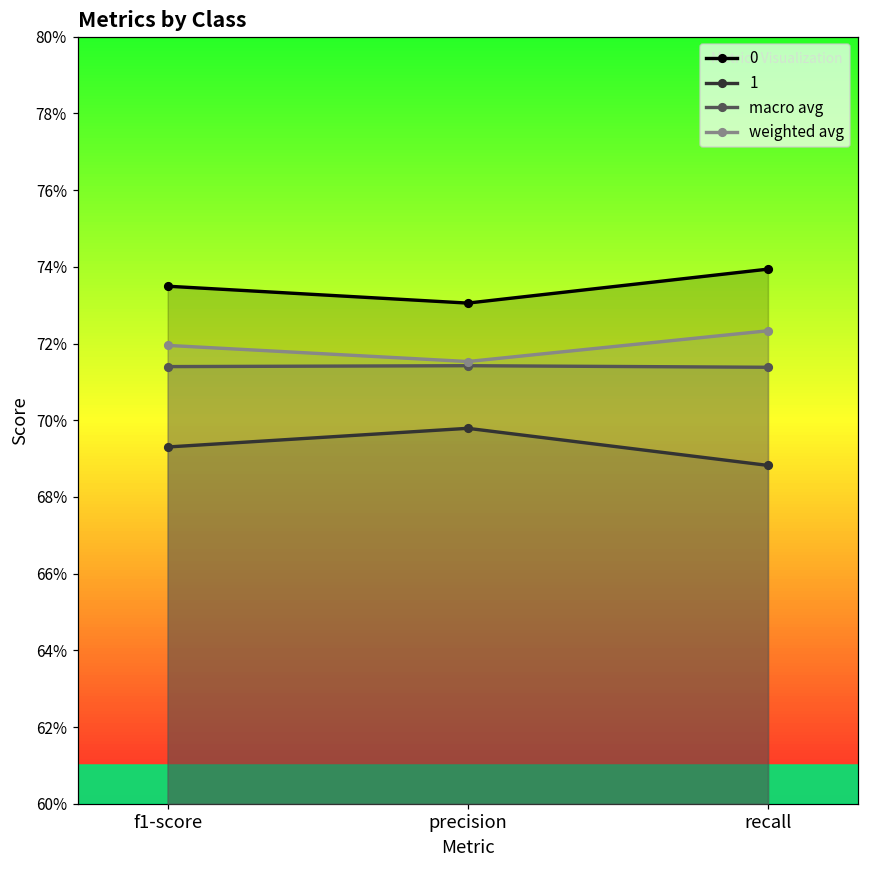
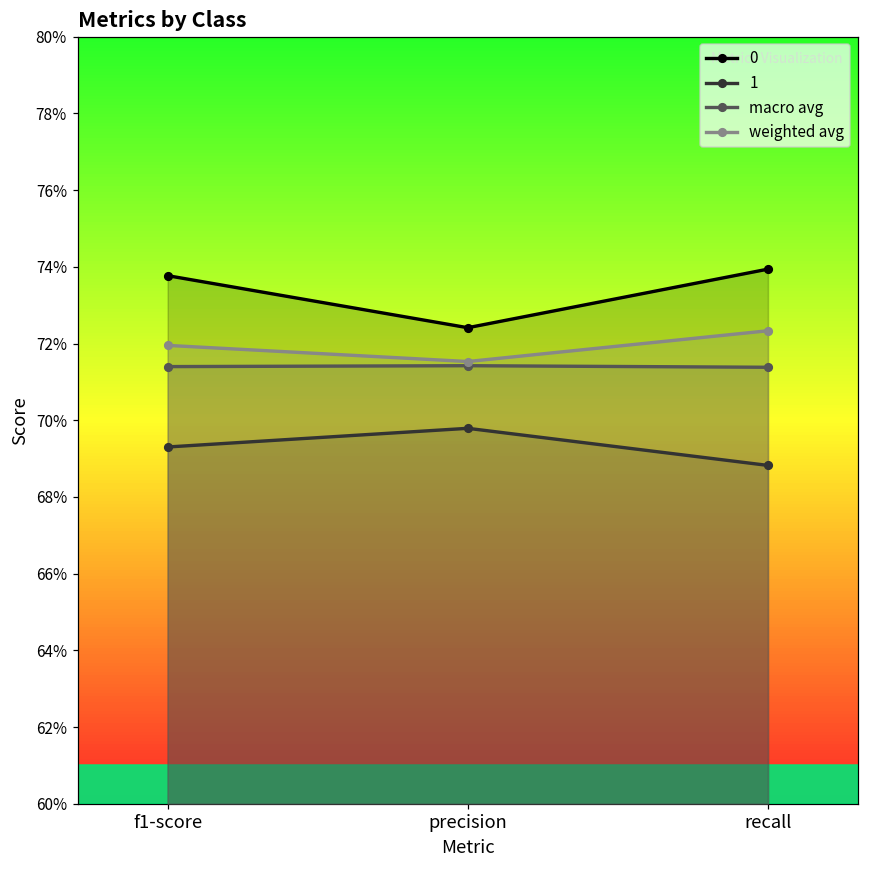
0, f1-score: 73.5% -> 73.8%
0, precision: 73.1% -> 72.4%
